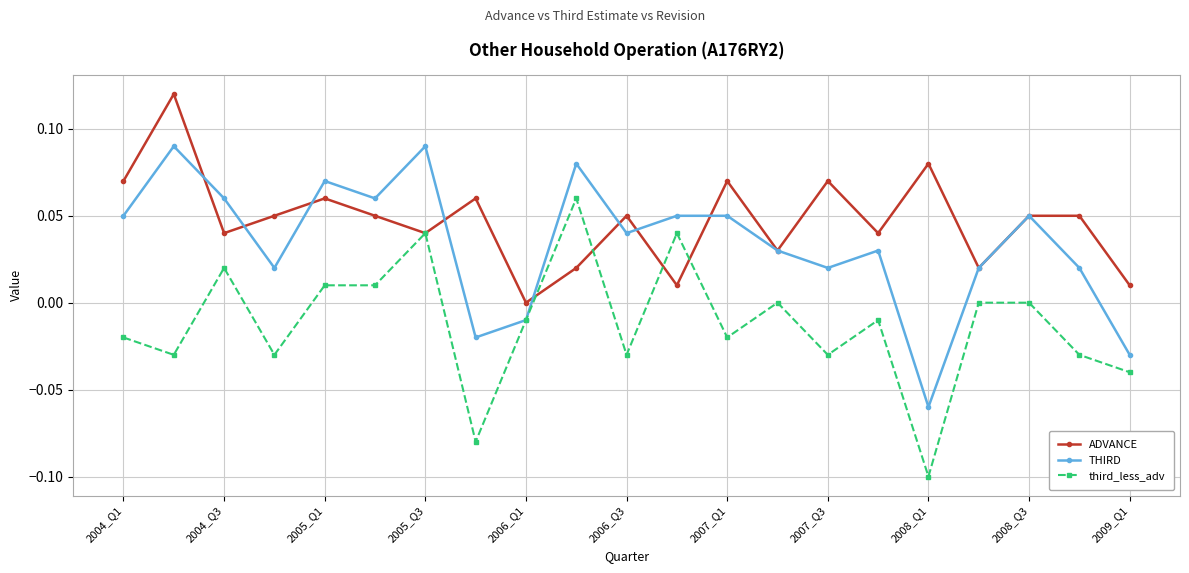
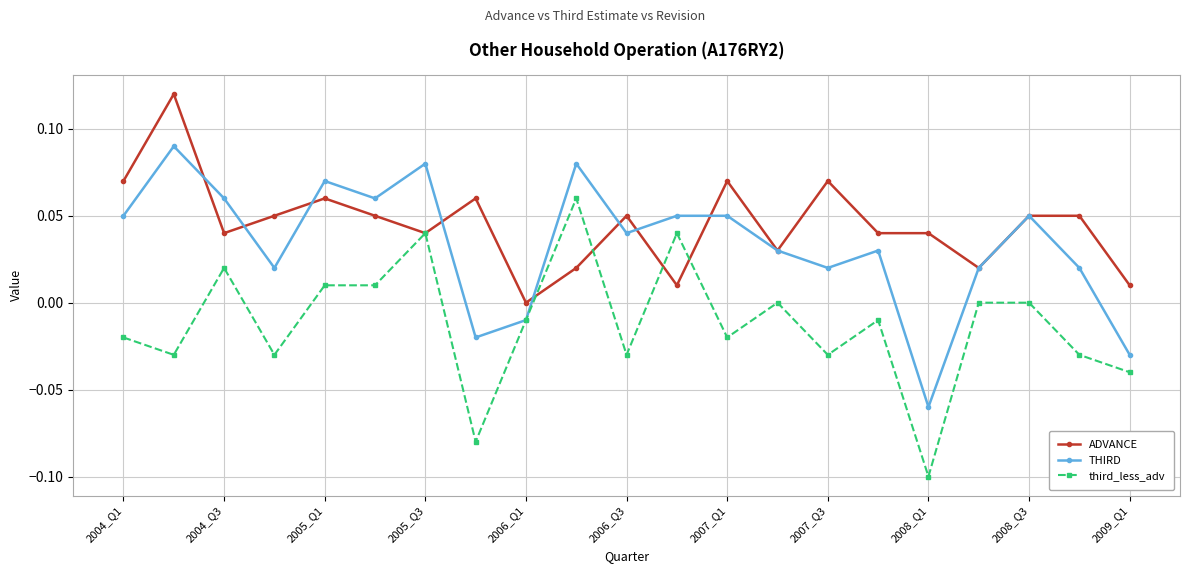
THIRD, 2005_Q3: 0.09 -> 0.08
ADVANCE, 2008_Q1: 0.08 -> 0.04
